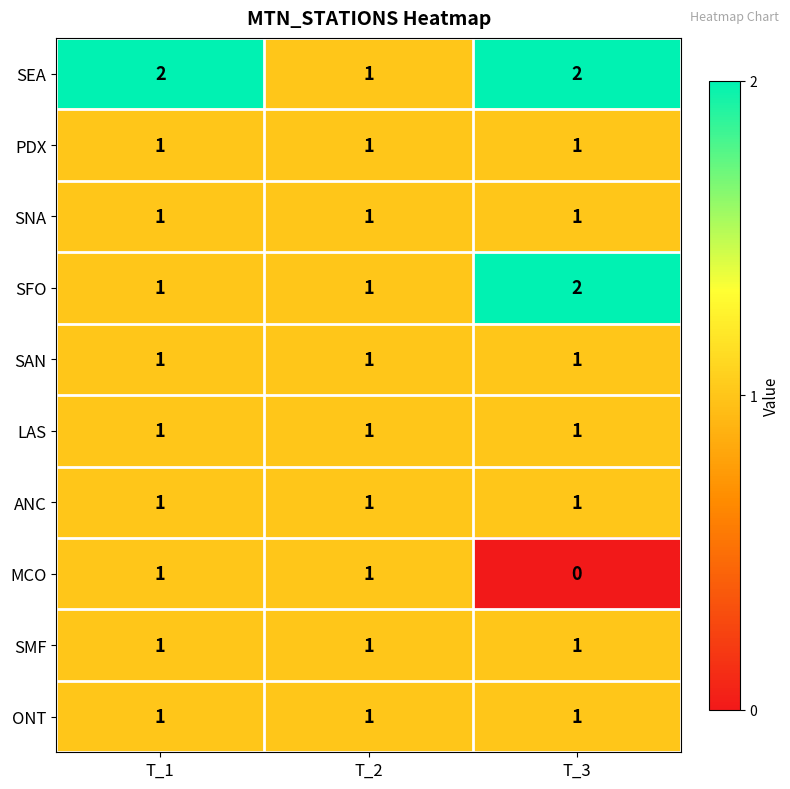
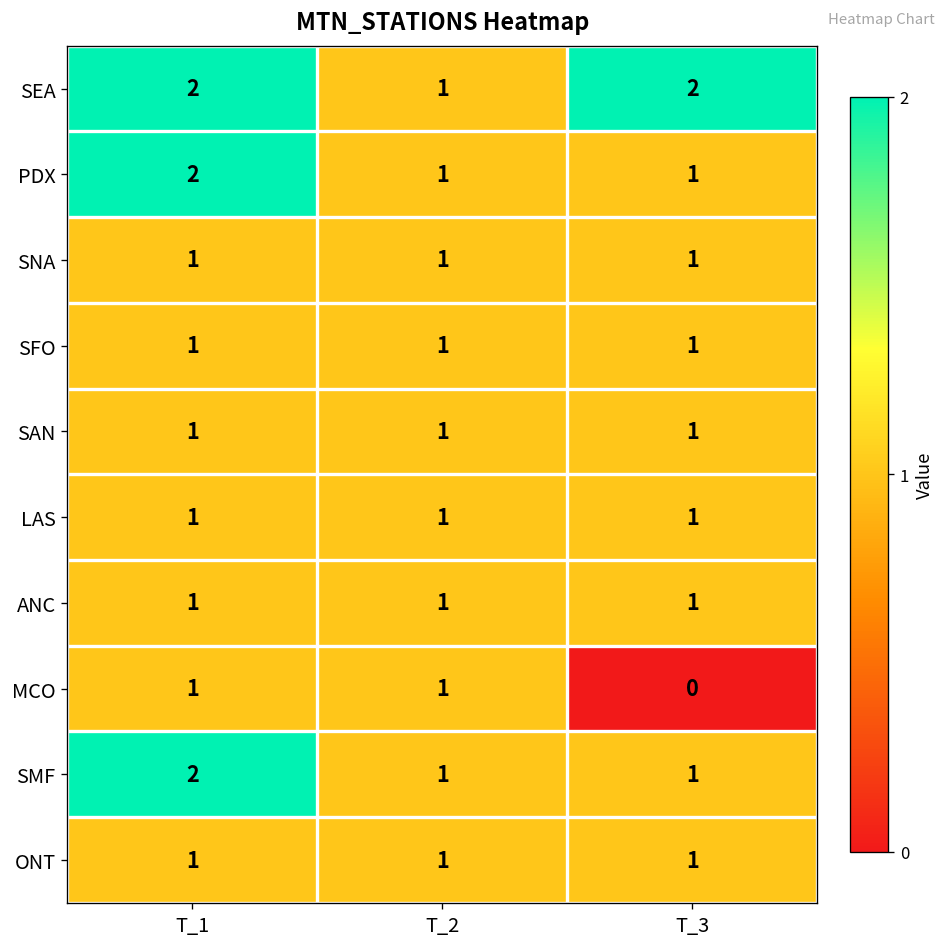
PDX, T_1: 1 -> 2
SFO, T_3: 2 -> 1
SMF, T_1: 1 -> 2
